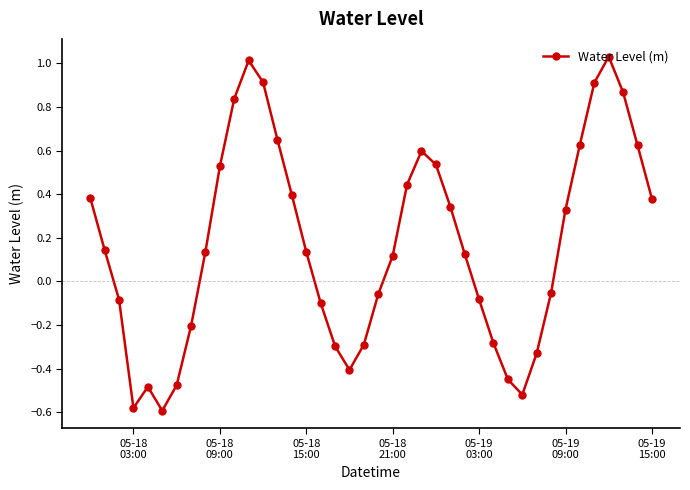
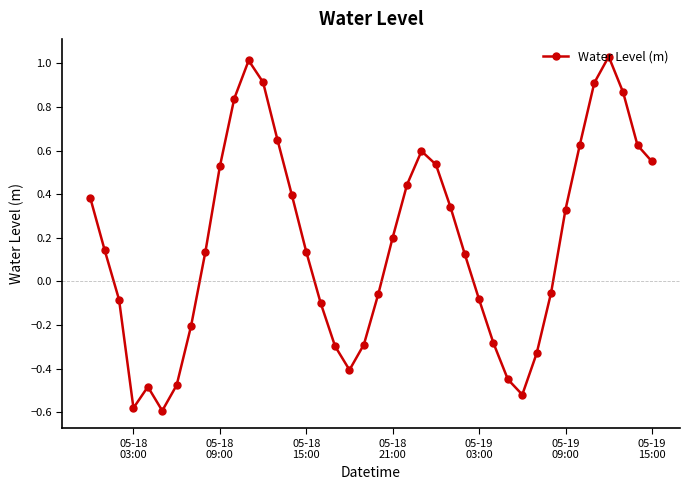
05-18 21:00: 0.12 -> 0.20
05-19 15:00: 0.38 -> 0.55
